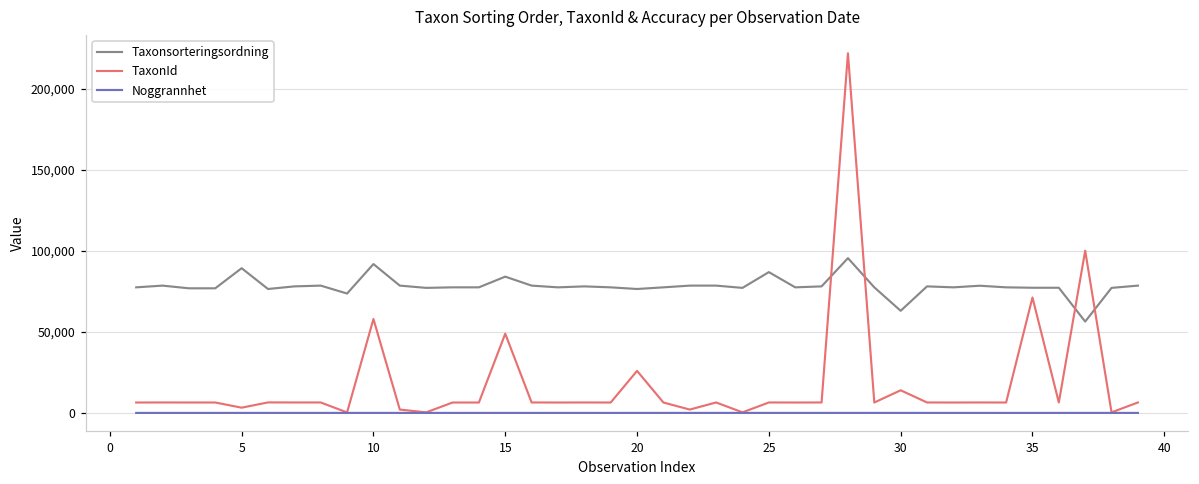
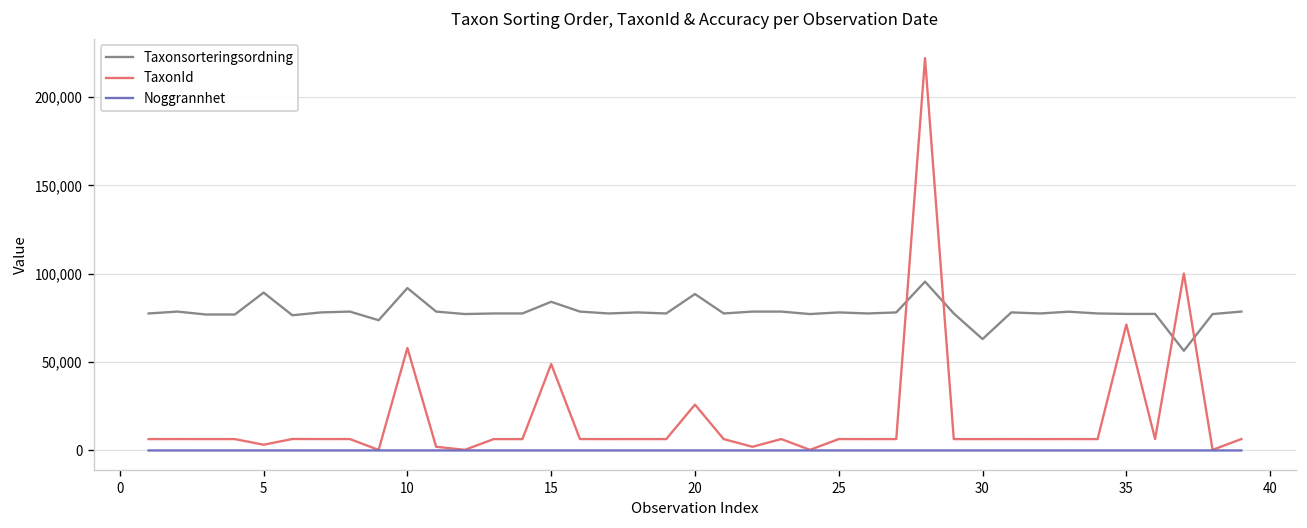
Taxonsorteringsordning, 20: 76,000 -> 89,000
Taxonsorteringsordning, 25: 87,000 -> 78,000
TaxonId, 30: 14,000 -> 6,000
